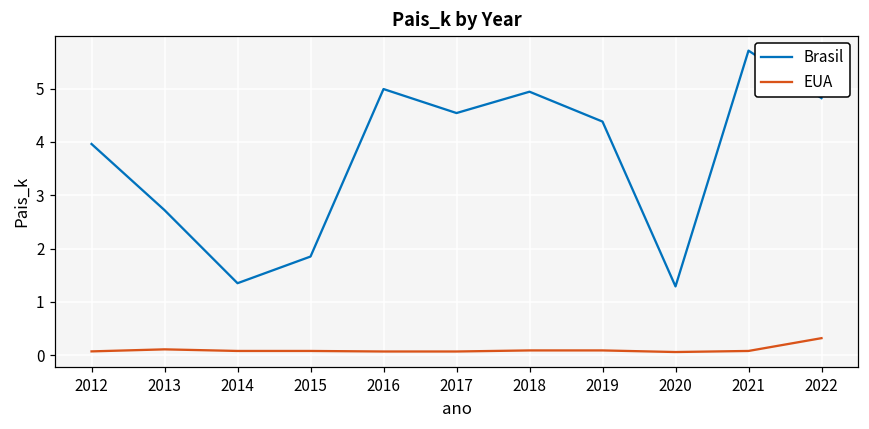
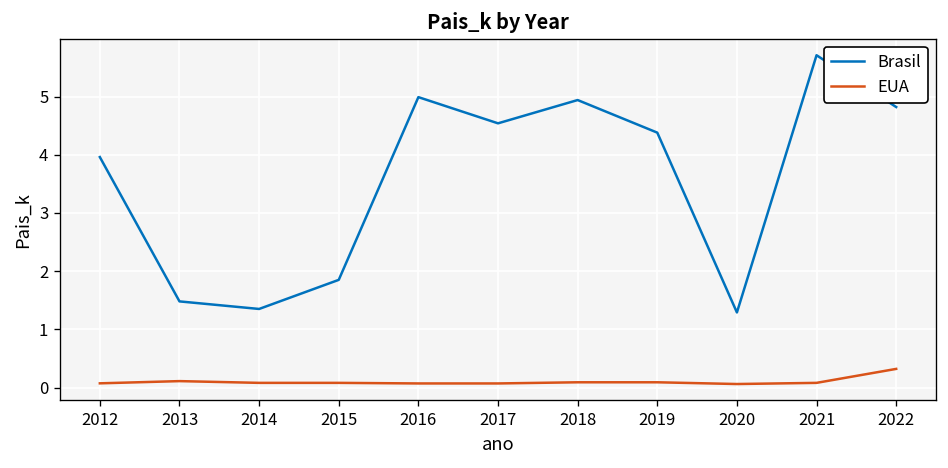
Brasil, 2013: 2.7 -> 1.5
